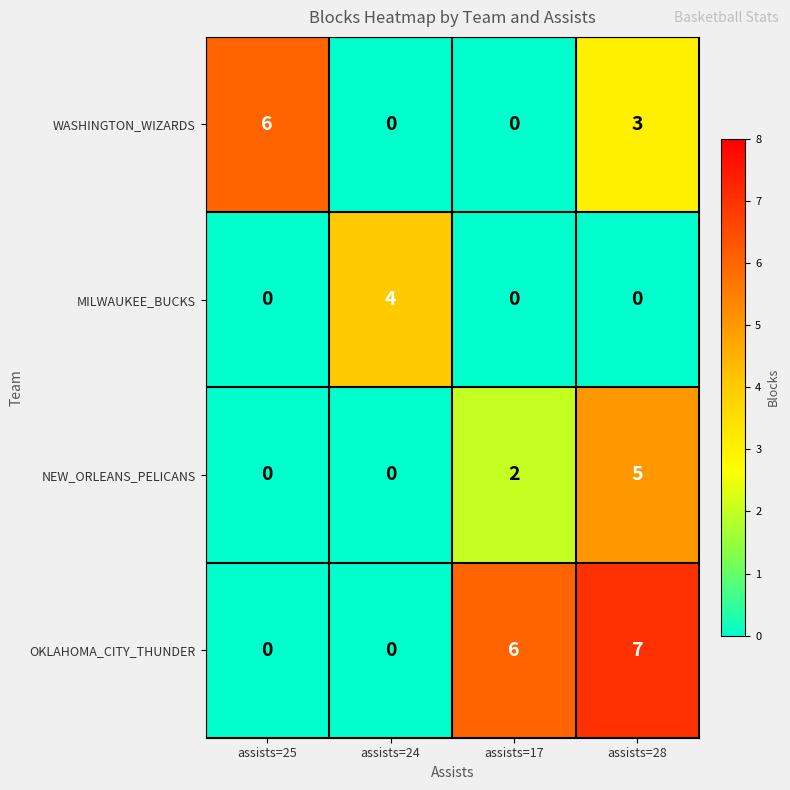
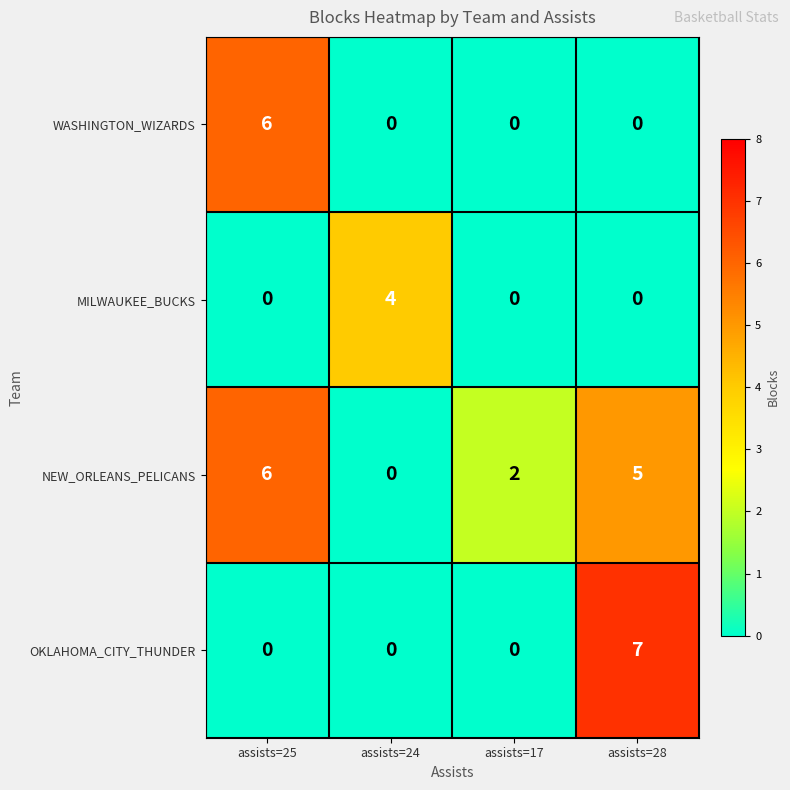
WASHINGTON_WIZARDS, assists=28: 3 -> 0
NEW_ORLEANS_PELICANS, assists=25: 0 -> 6
OKLAHOMA_CITY_THUNDER, assists=17: 6 -> 0
